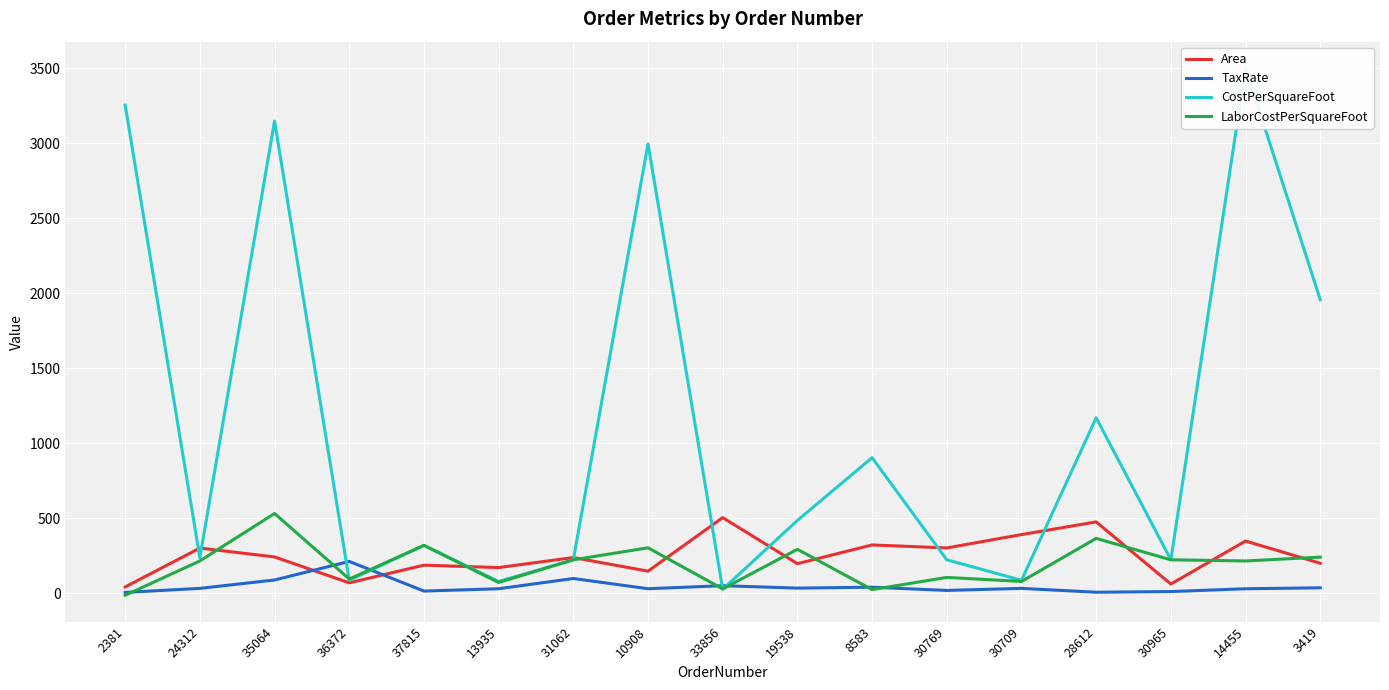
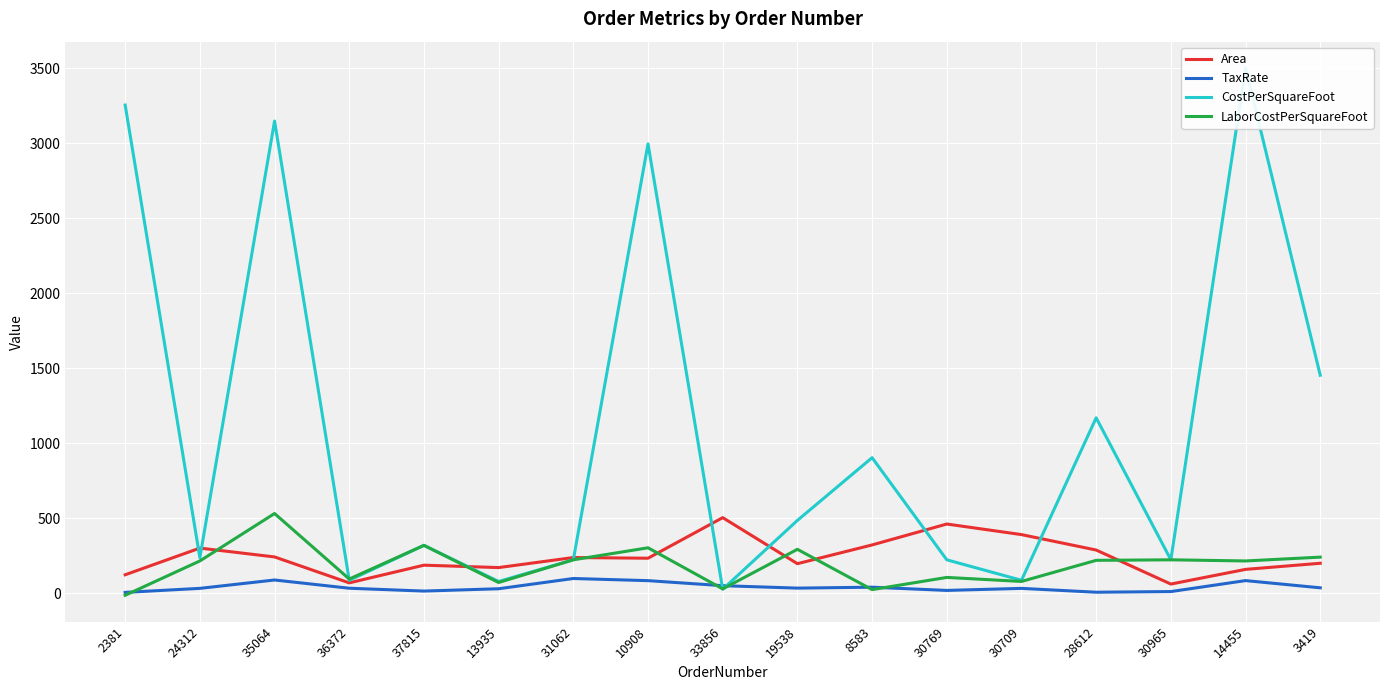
Area, 2381: 40 -> 120
TaxRate, 36372: 210 -> 30
Area, 10908: 150 -> 230
TaxRate, 10908: 30 -> 80
Area, 30769: 300 -> 460
Area, 28612: 470 -> 290
LaborCostPerSquareFoot, 28612: 360 -> 220
Area, 14455: 350 -> 160
TaxRate, 14455: 30 -> 80
CostPerSquareFoot, 3419: 1960 -> 1450
